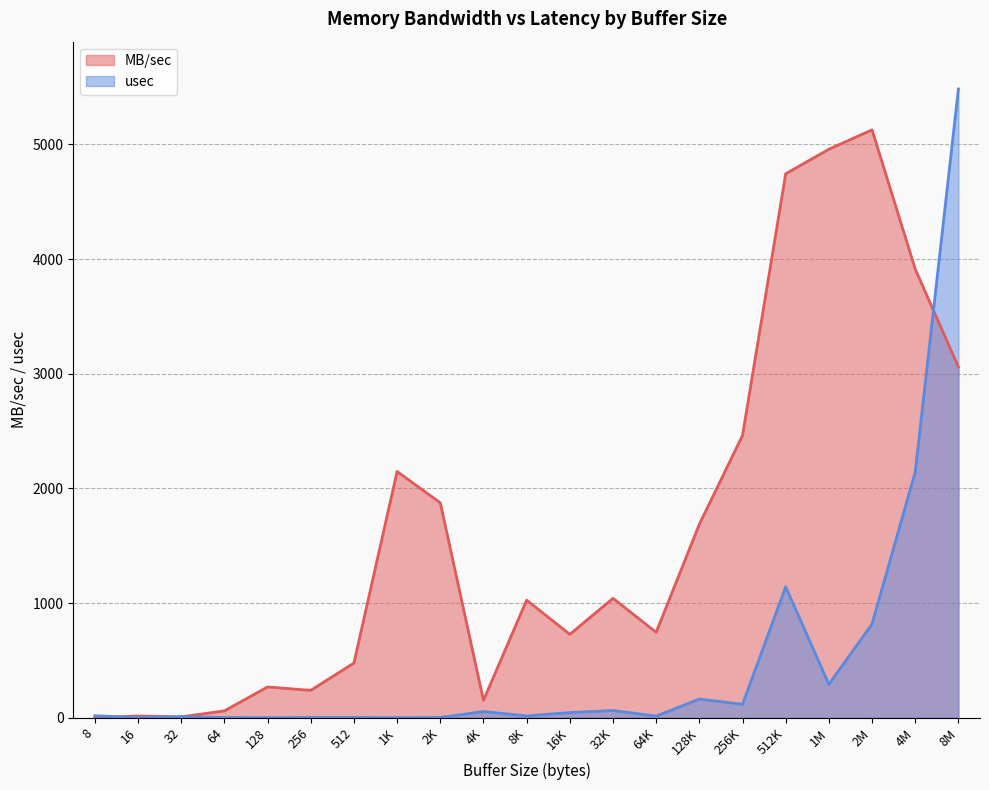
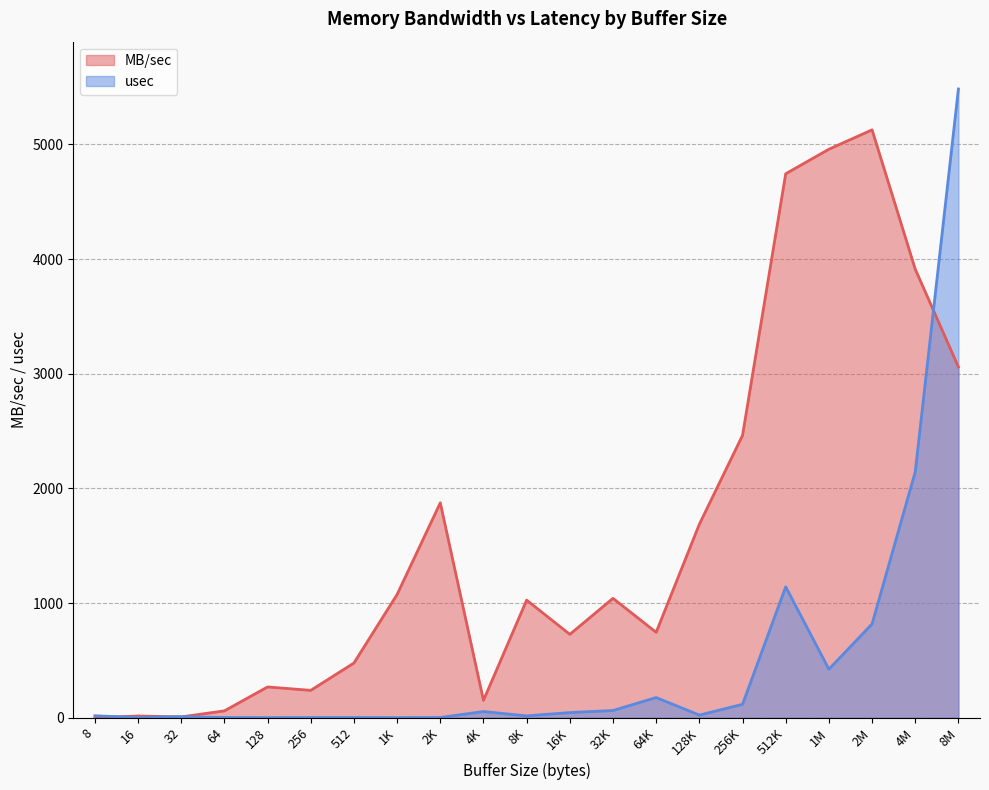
MB/sec, 1K: 2150 -> 1070
usec, 64K: 10 -> 180
usec, 128K: 160 -> 20
usec, 1M: 290 -> 420
